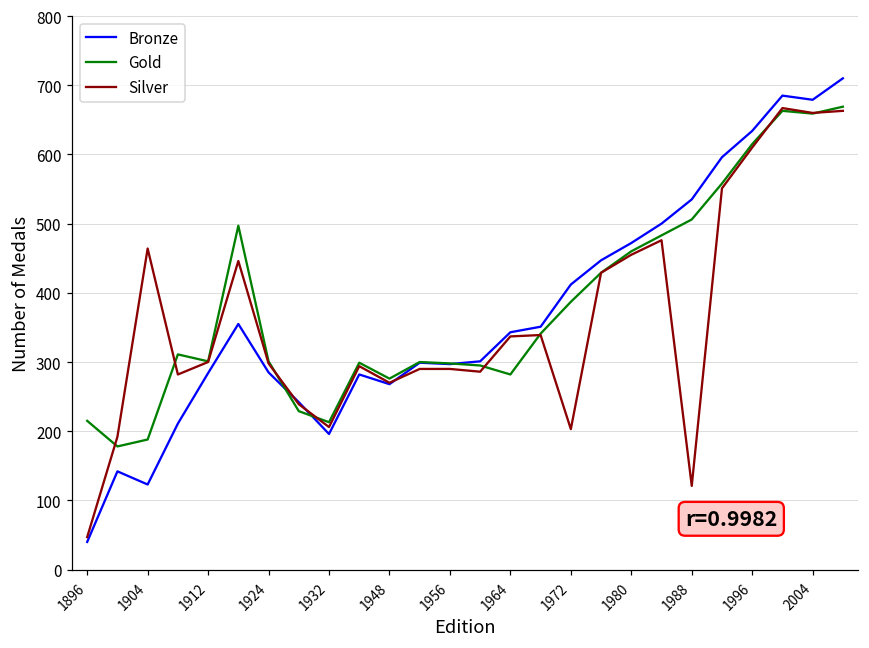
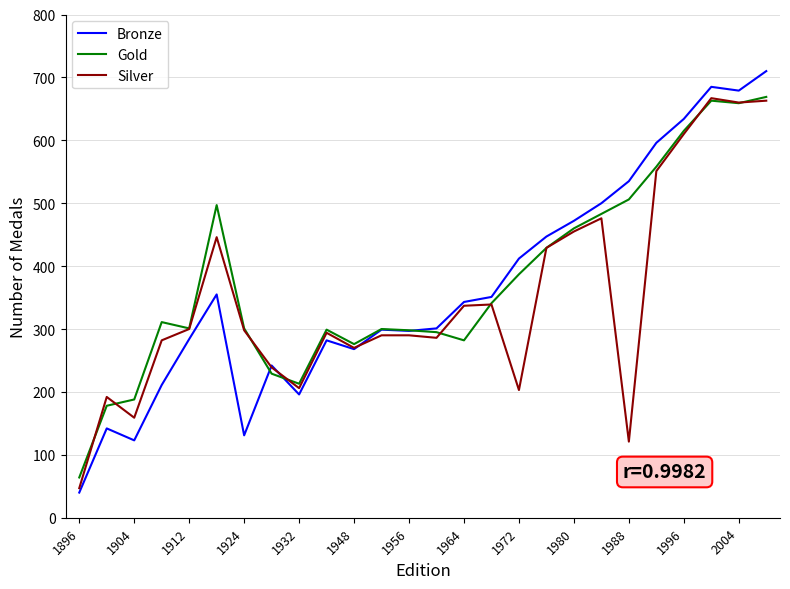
Gold, 1896: 220 -> 60
Silver, 1904: 460 -> 160
Bronze, 1924: 290 -> 130
